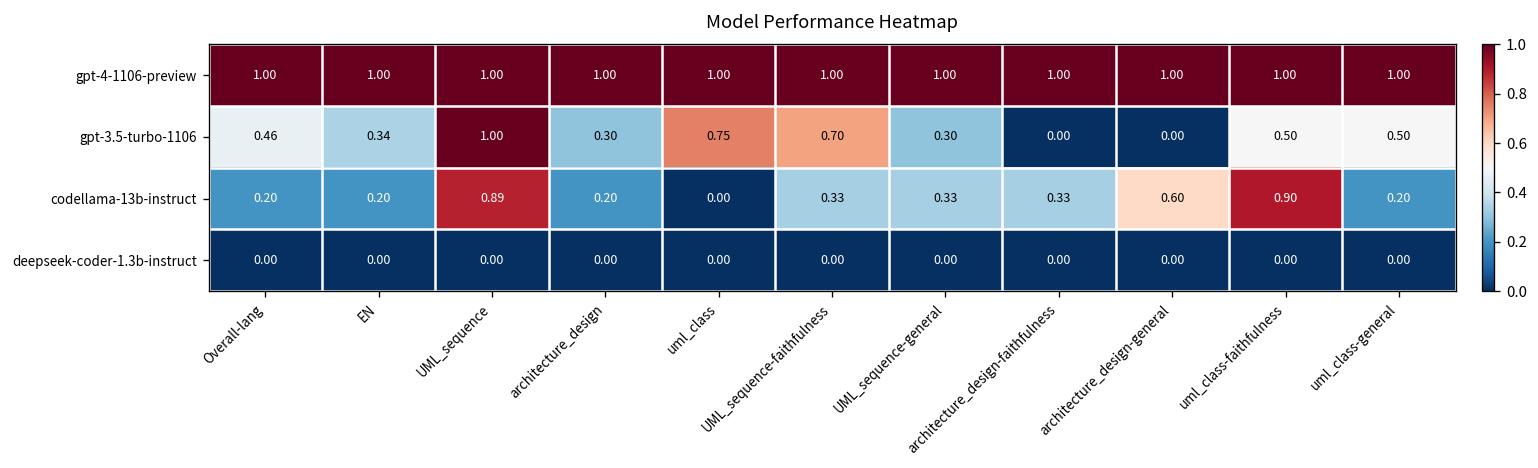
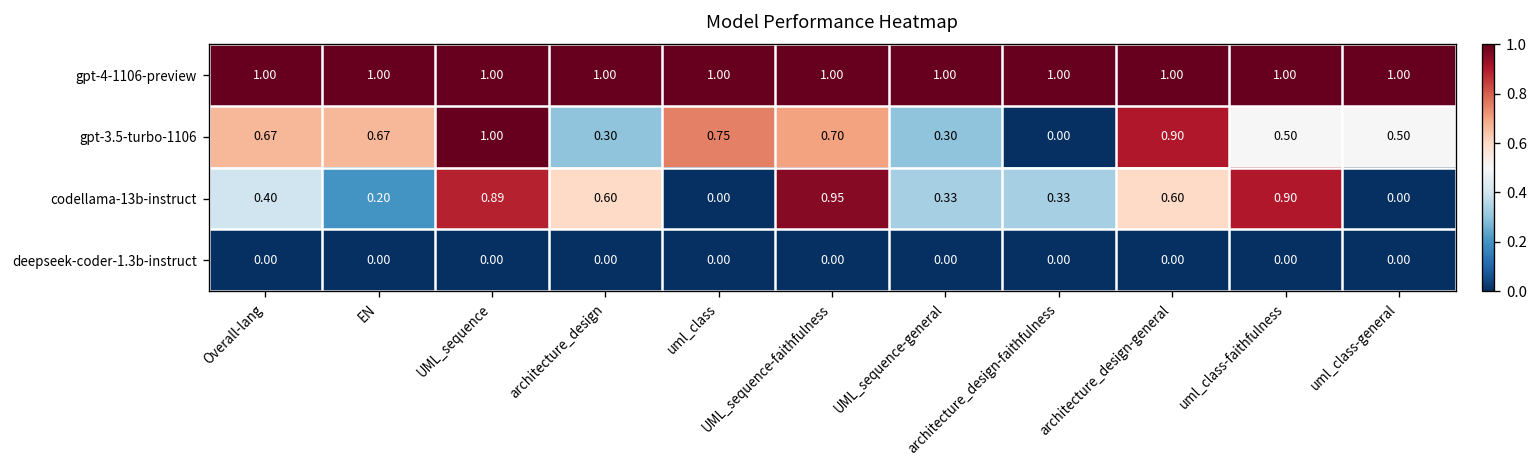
gpt-3.5-turbo-1106, Overall-lang: 0.46 -> 0.67
gpt-3.5-turbo-1106, EN: 0.34 -> 0.67
gpt-3.5-turbo-1106, architecture_design-general: 0.00 -> 0.90
codellama-13b-instruct, Overall-lang: 0.20 -> 0.40
codellama-13b-instruct, architecture_design: 0.20 -> 0.60
codellama-13b-instruct, UML_sequence-faithfulness: 0.33 -> 0.95
codellama-13b-instruct, uml_class-general: 0.20 -> 0.00
